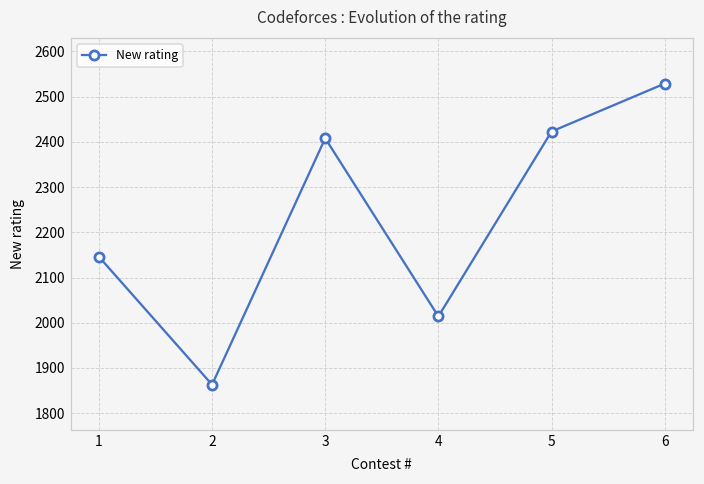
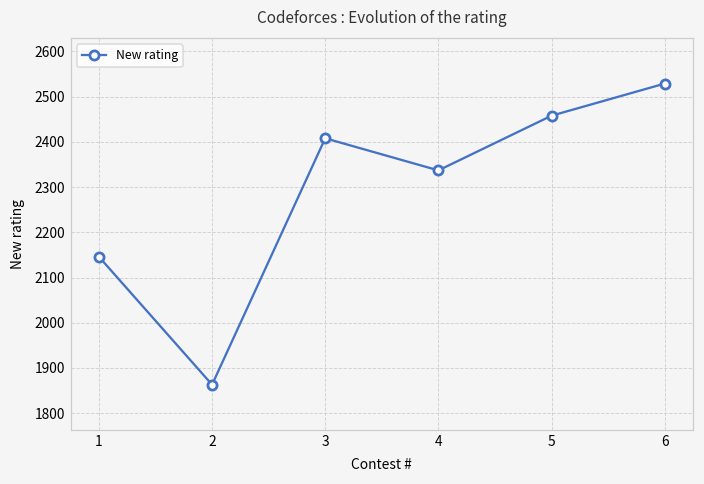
4: 2010 -> 2340
5: 2420 -> 2460
